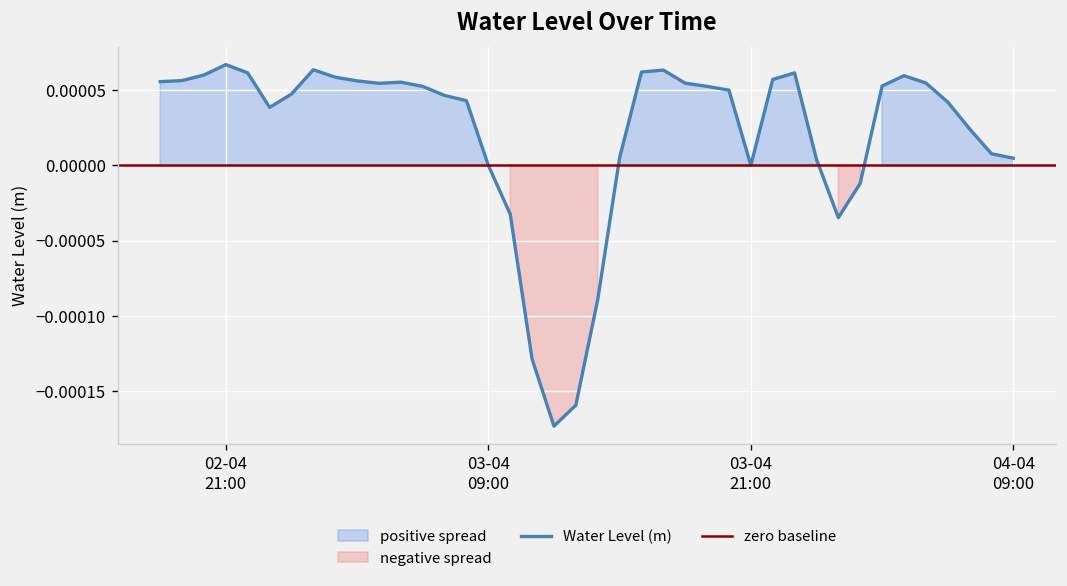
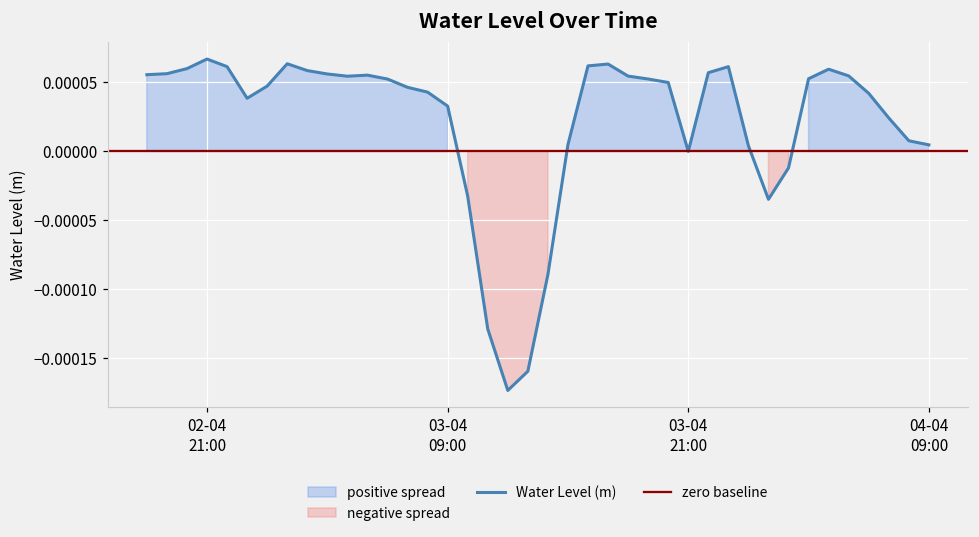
03-04 09:00: 0.00000 -> 0.00003
